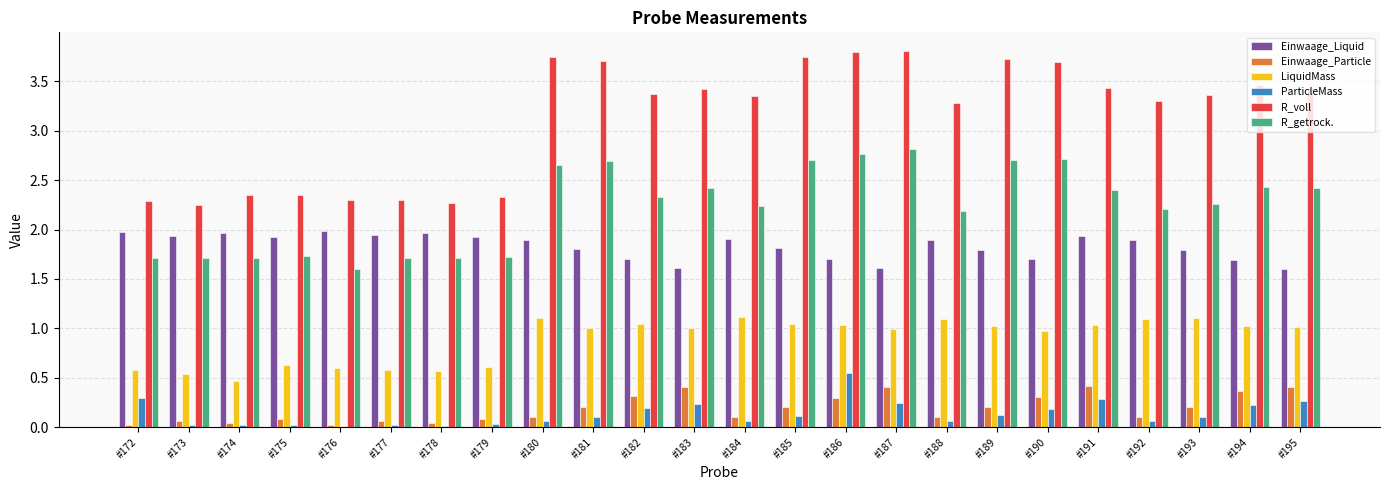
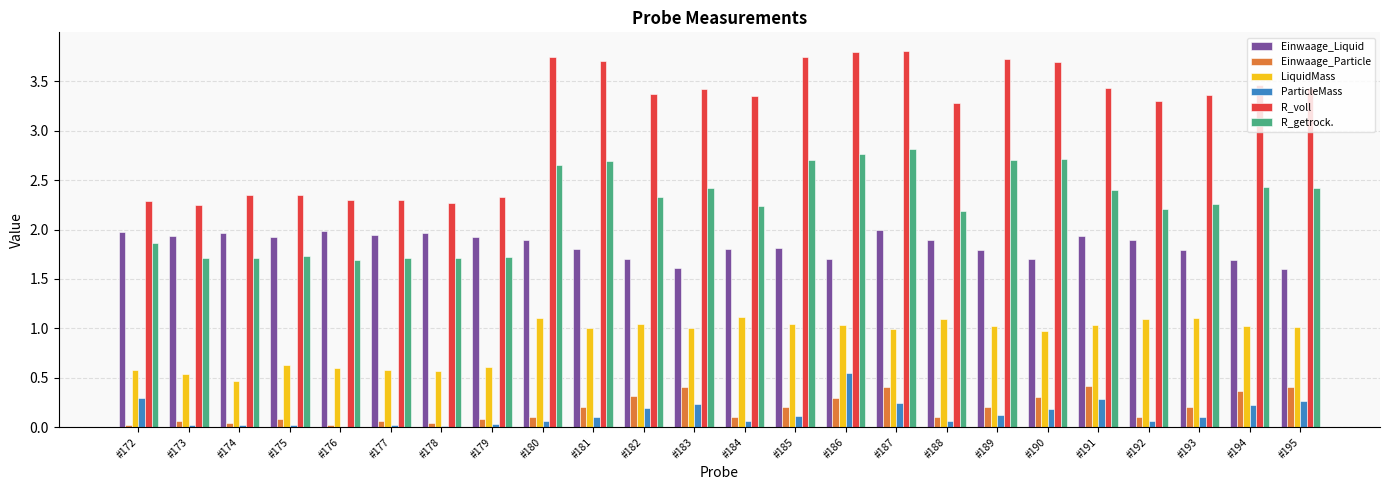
R_getrock., #172: 1.7 -> 1.9
R_getrock., #176: 1.6 -> 1.7
Einwaage_Liquid, #184: 1.9 -> 1.8
Einwaage_Liquid, #187: 1.6 -> 2.0
